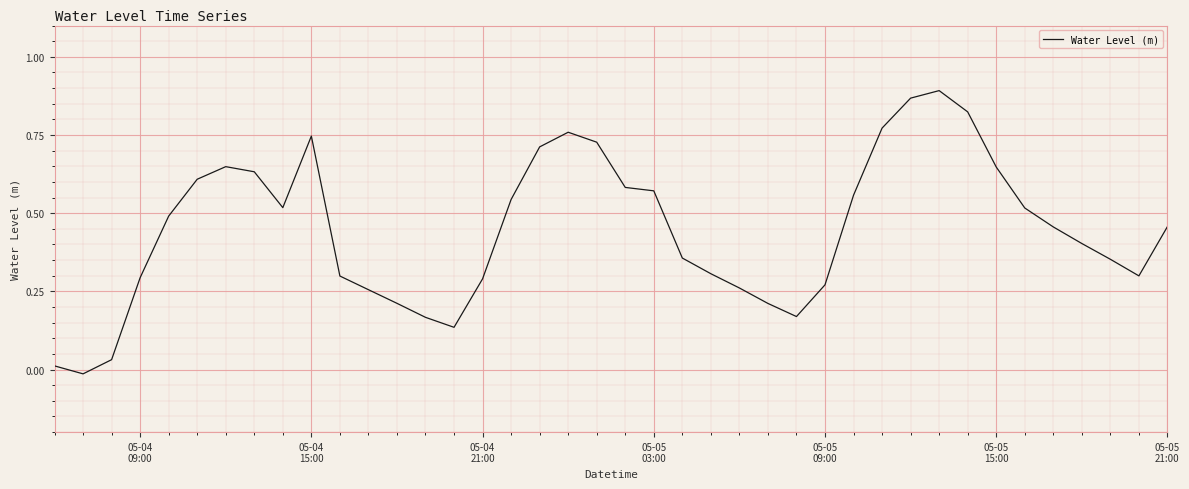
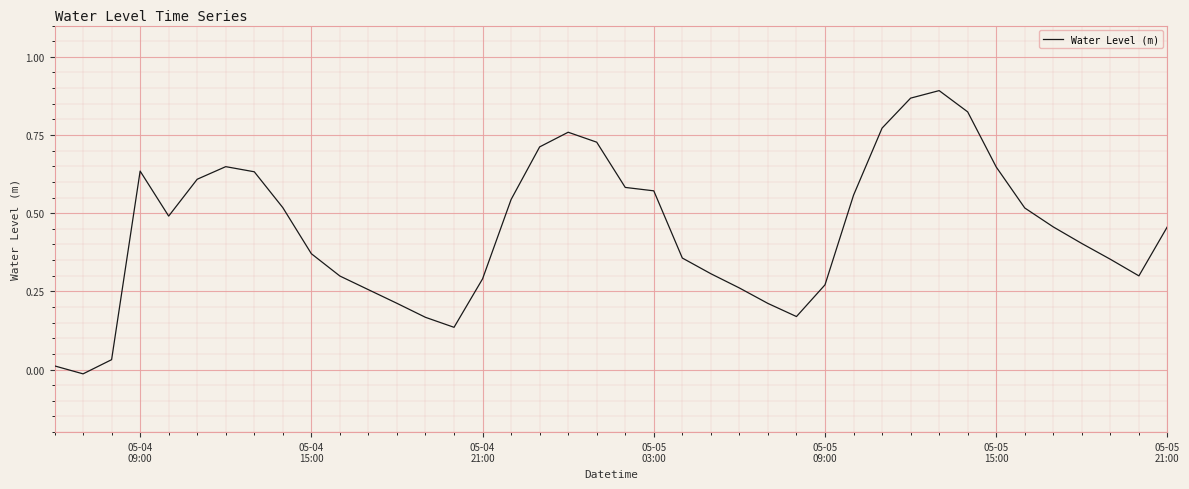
05-04 09:00: 0.29 -> 0.63
05-04 15:00: 0.75 -> 0.37
